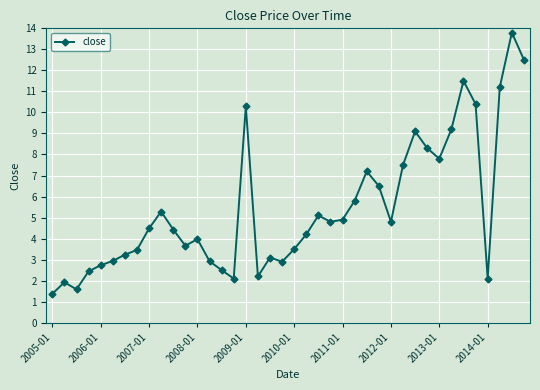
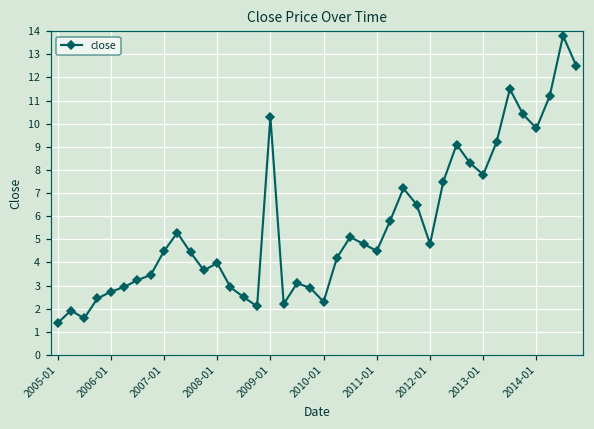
2010-01: 3.5 -> 2.3
2011-01: 4.9 -> 4.5
2014-01: 2.1 -> 9.8
